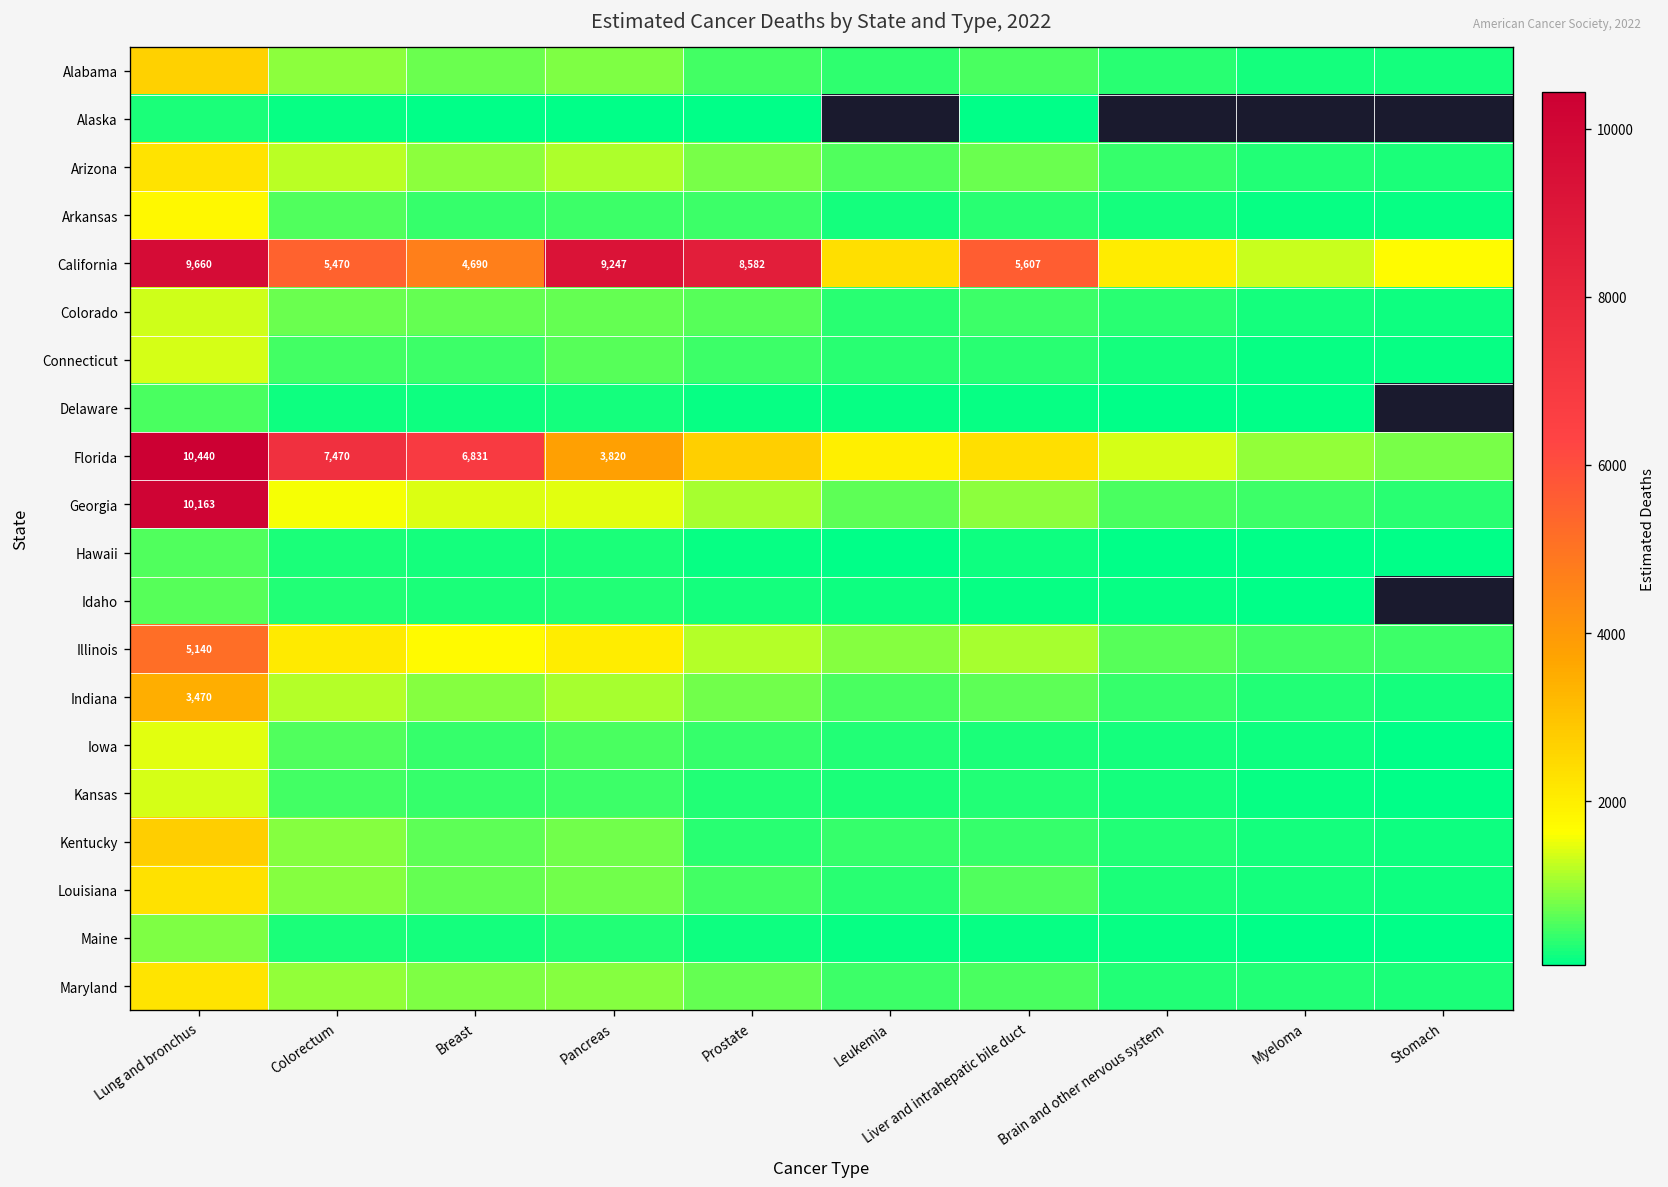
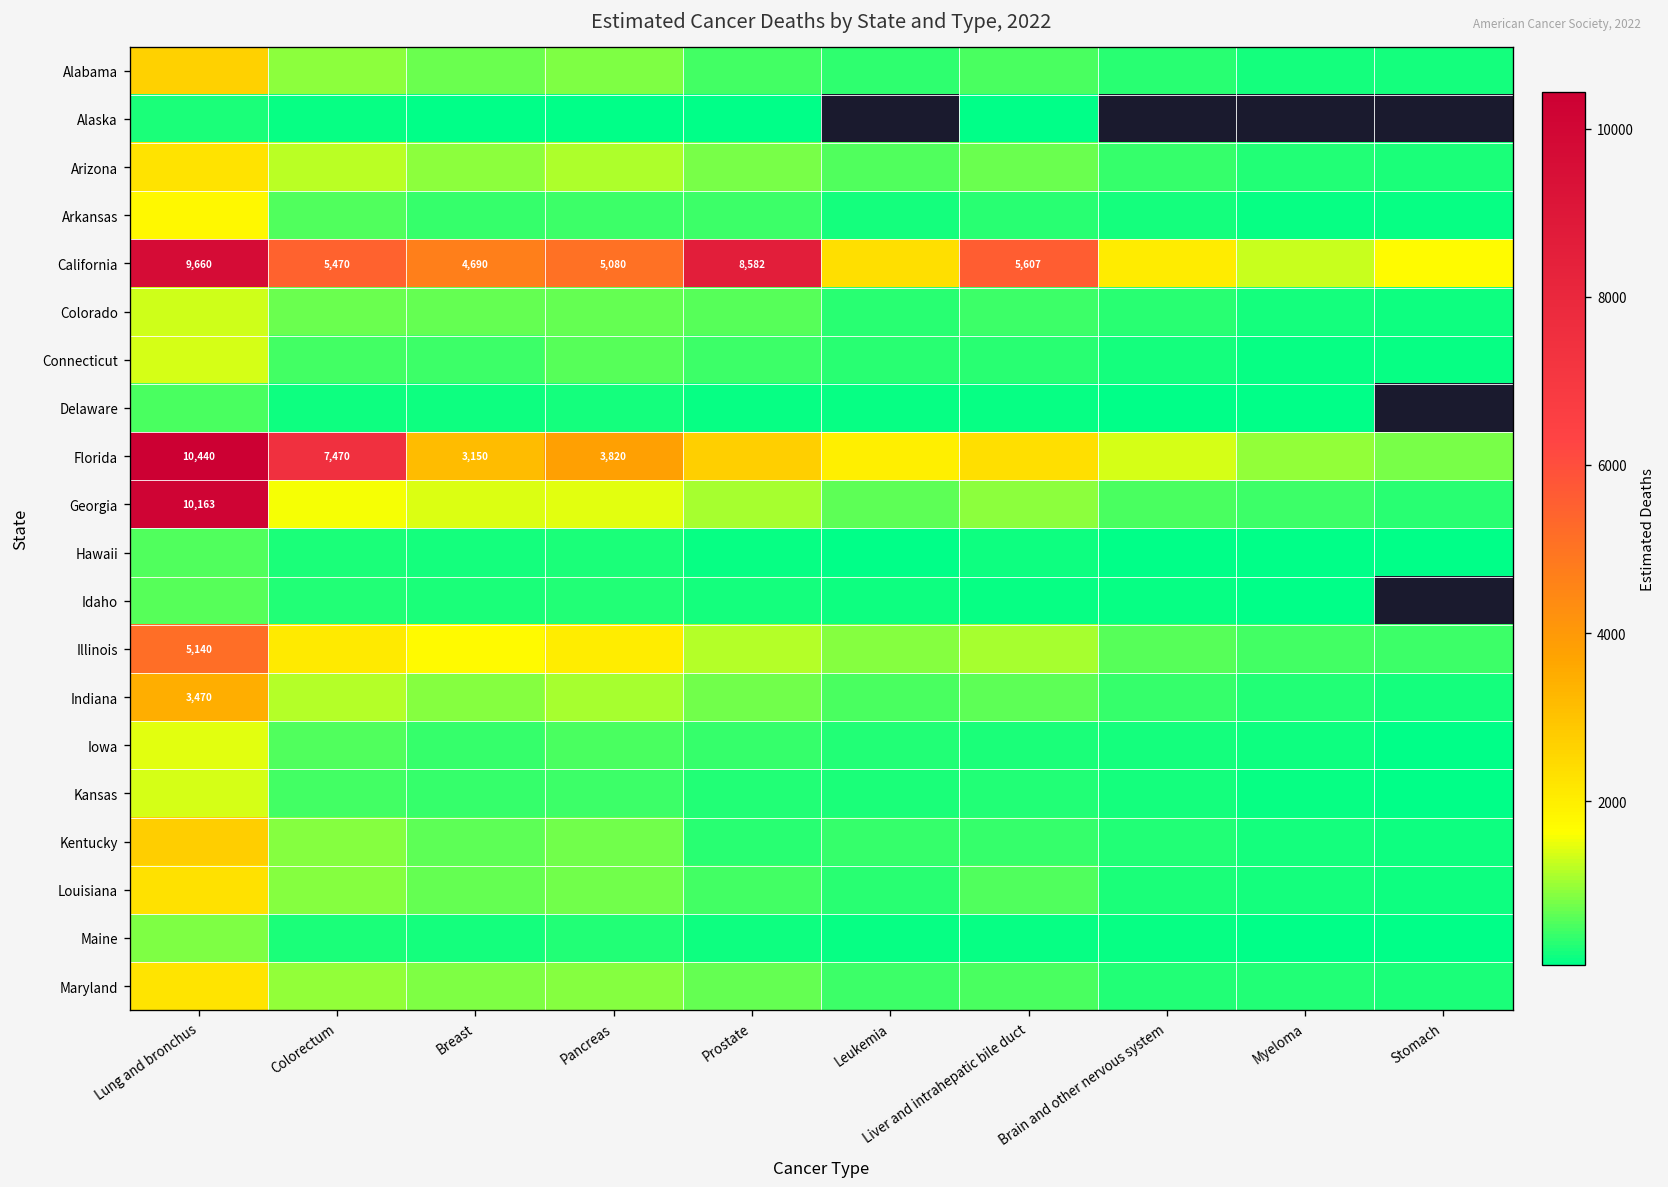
California, Pancreas: 9,247 -> 5,080
Florida, Breast: 6,831 -> 3,150
